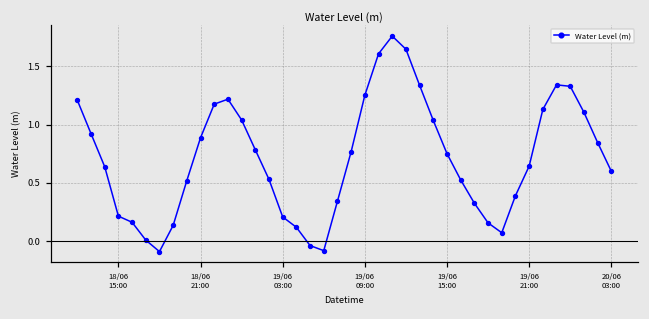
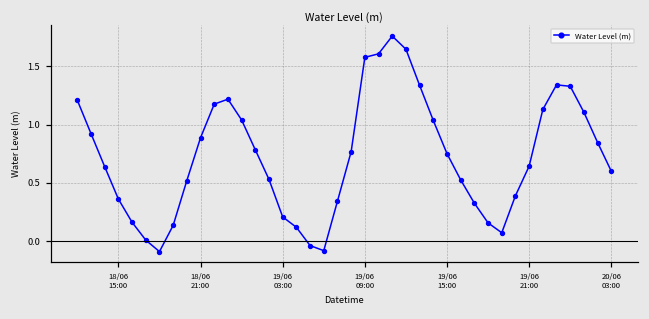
18/06 15:00: 0.21 -> 0.36
19/06 09:00: 1.25 -> 1.58
